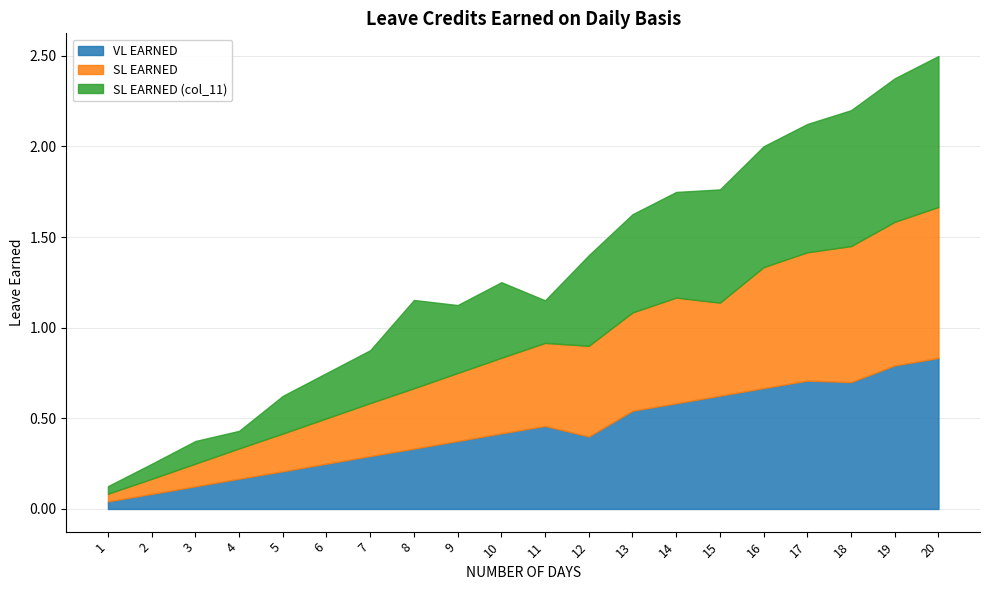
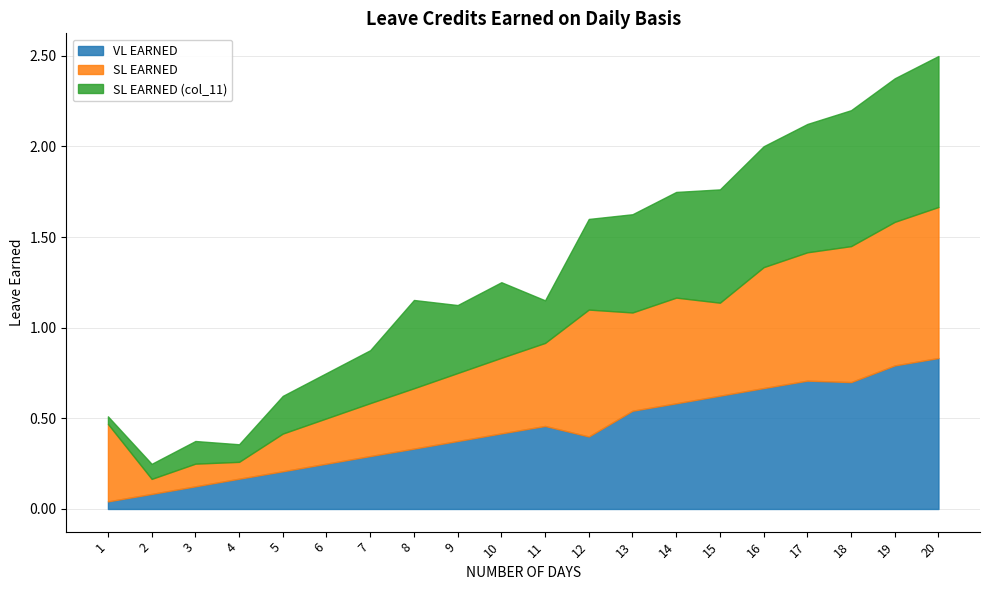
SL EARNED, 1: 0.04 -> 0.43
SL EARNED, 4: 0.17 -> 0.09
SL EARNED, 12: 0.5 -> 0.7
